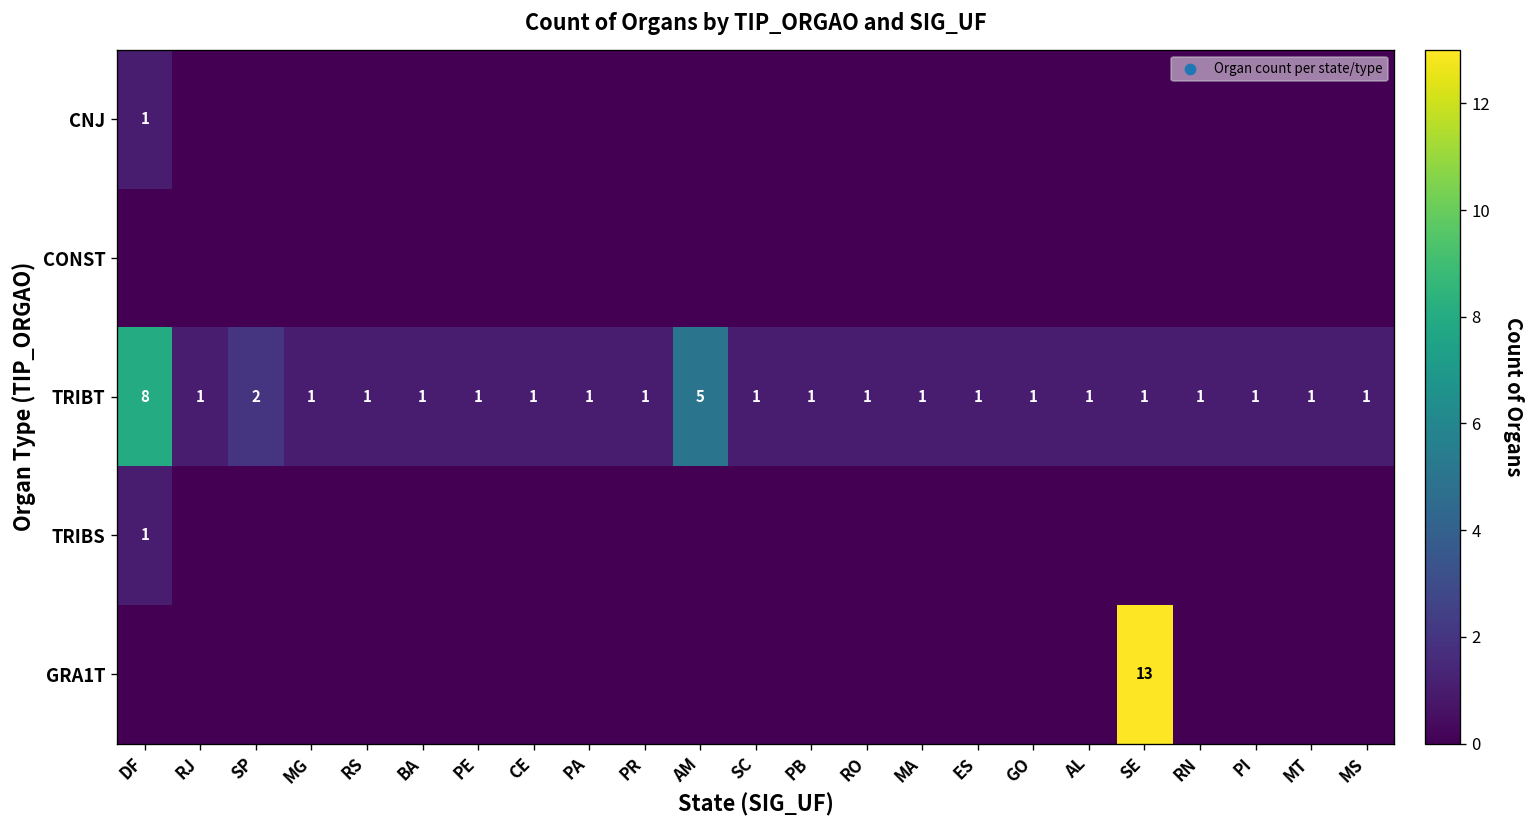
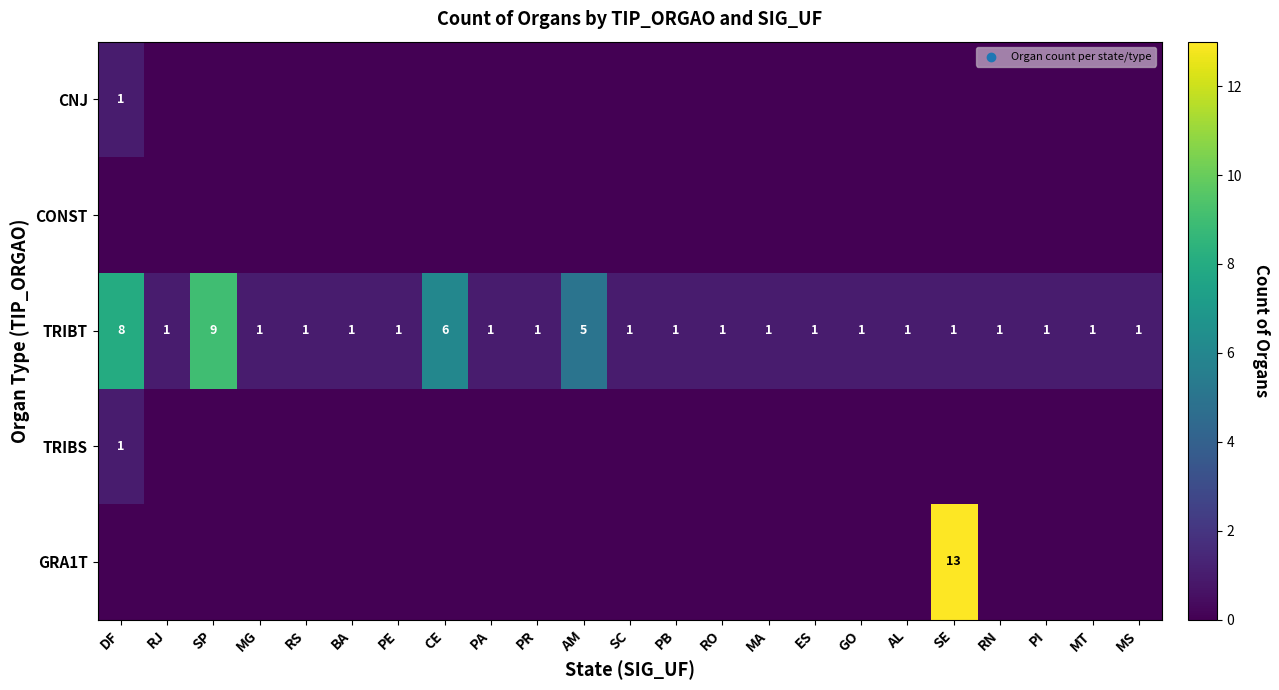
TRIBT, SP: 2 -> 9
TRIBT, CE: 1 -> 6
